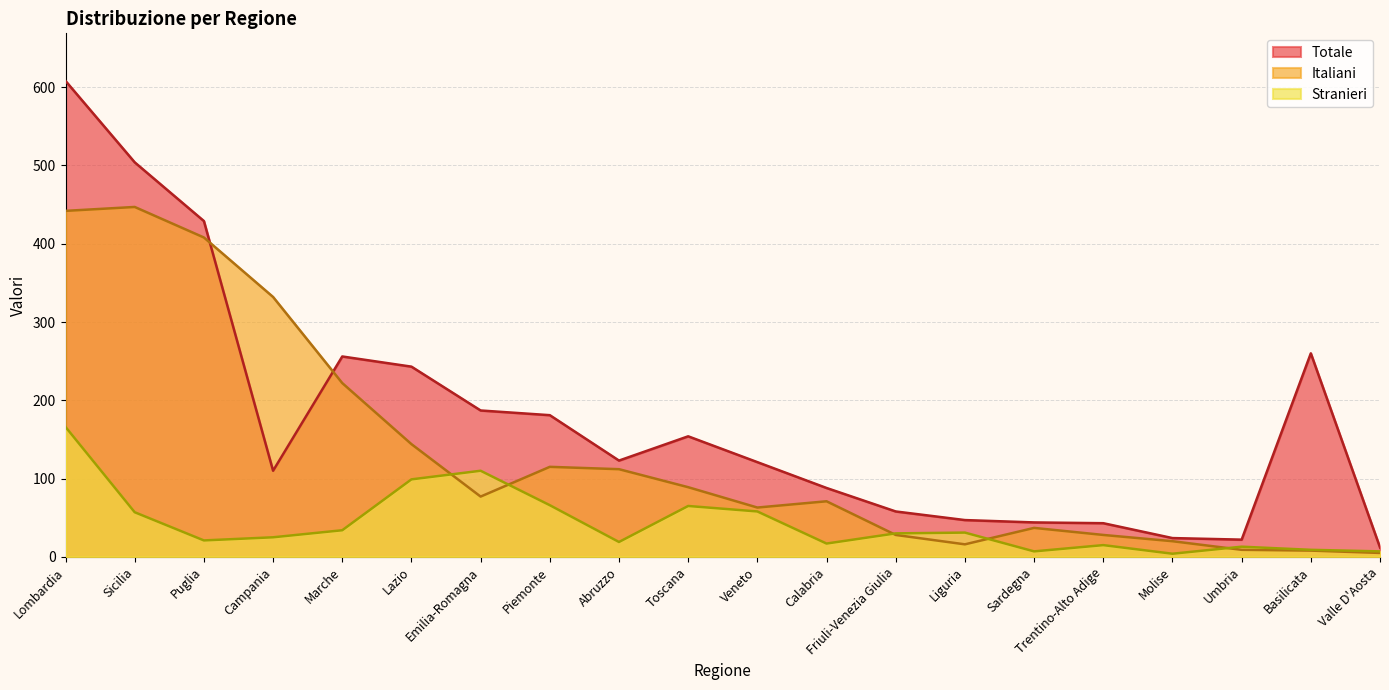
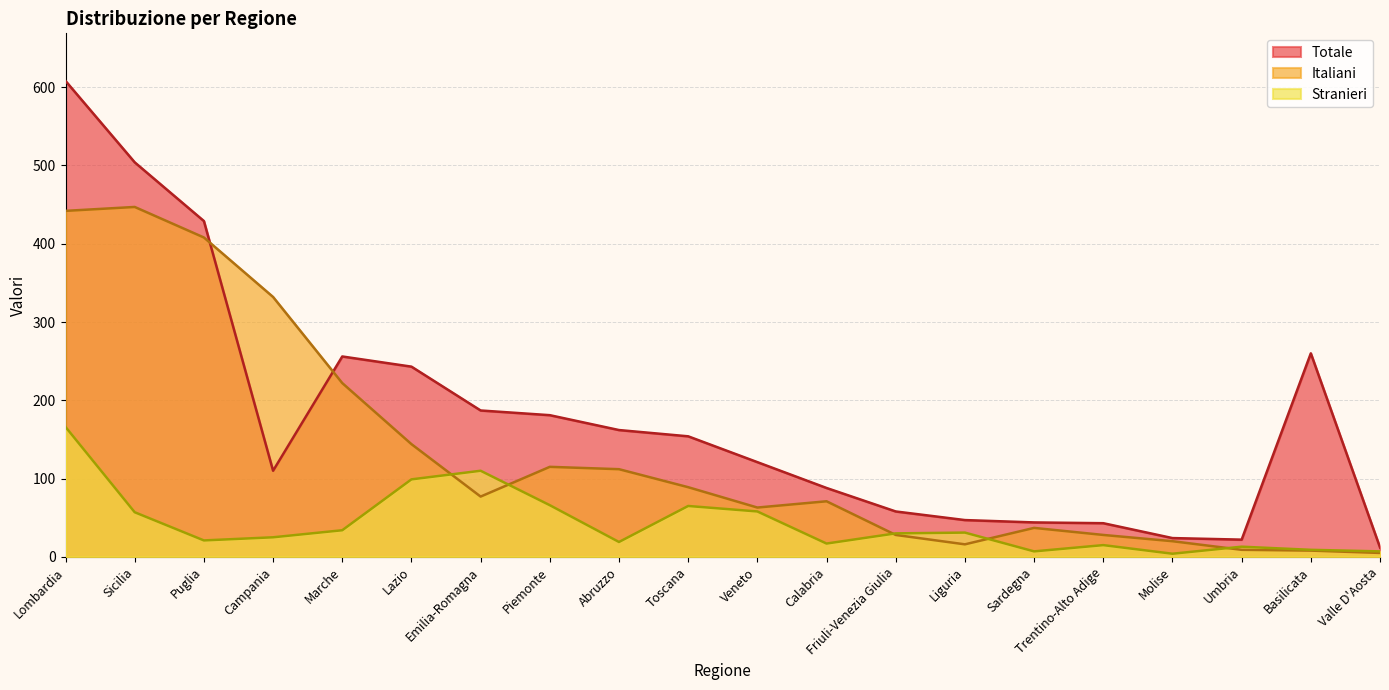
Totale, Abruzzo: 120 -> 160
